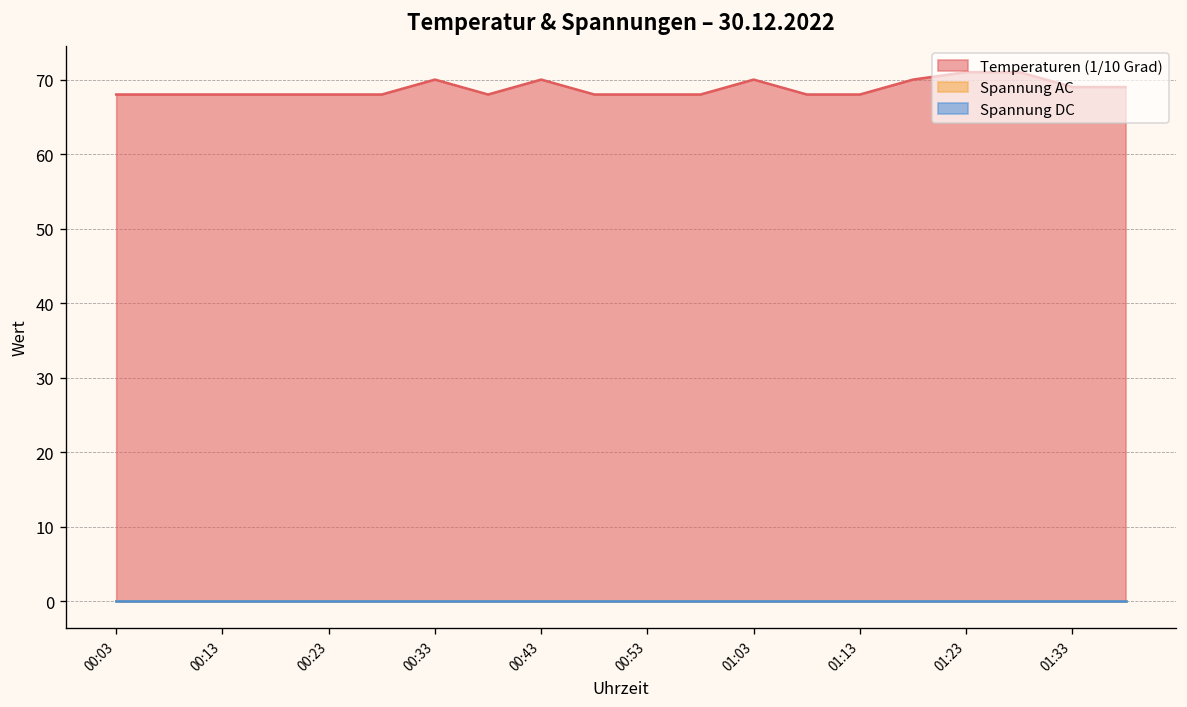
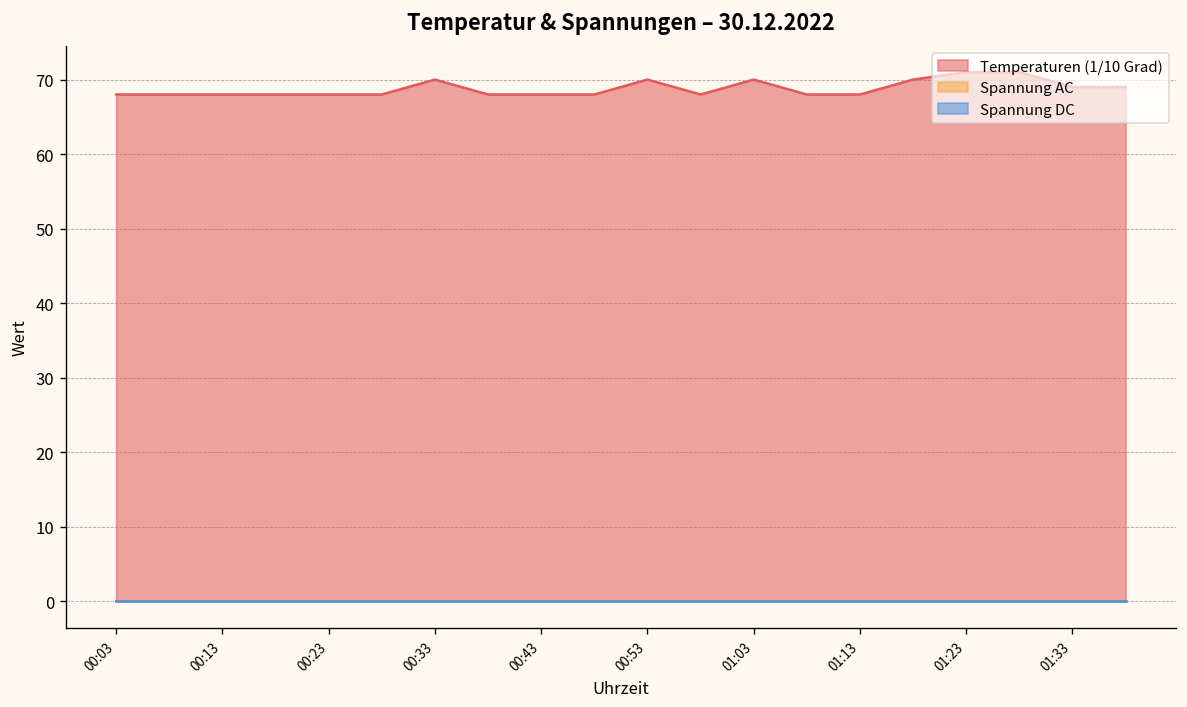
Temperaturen (1/10 Grad), 00:43: 70 -> 68
Temperaturen (1/10 Grad), 00:53: 68 -> 70
